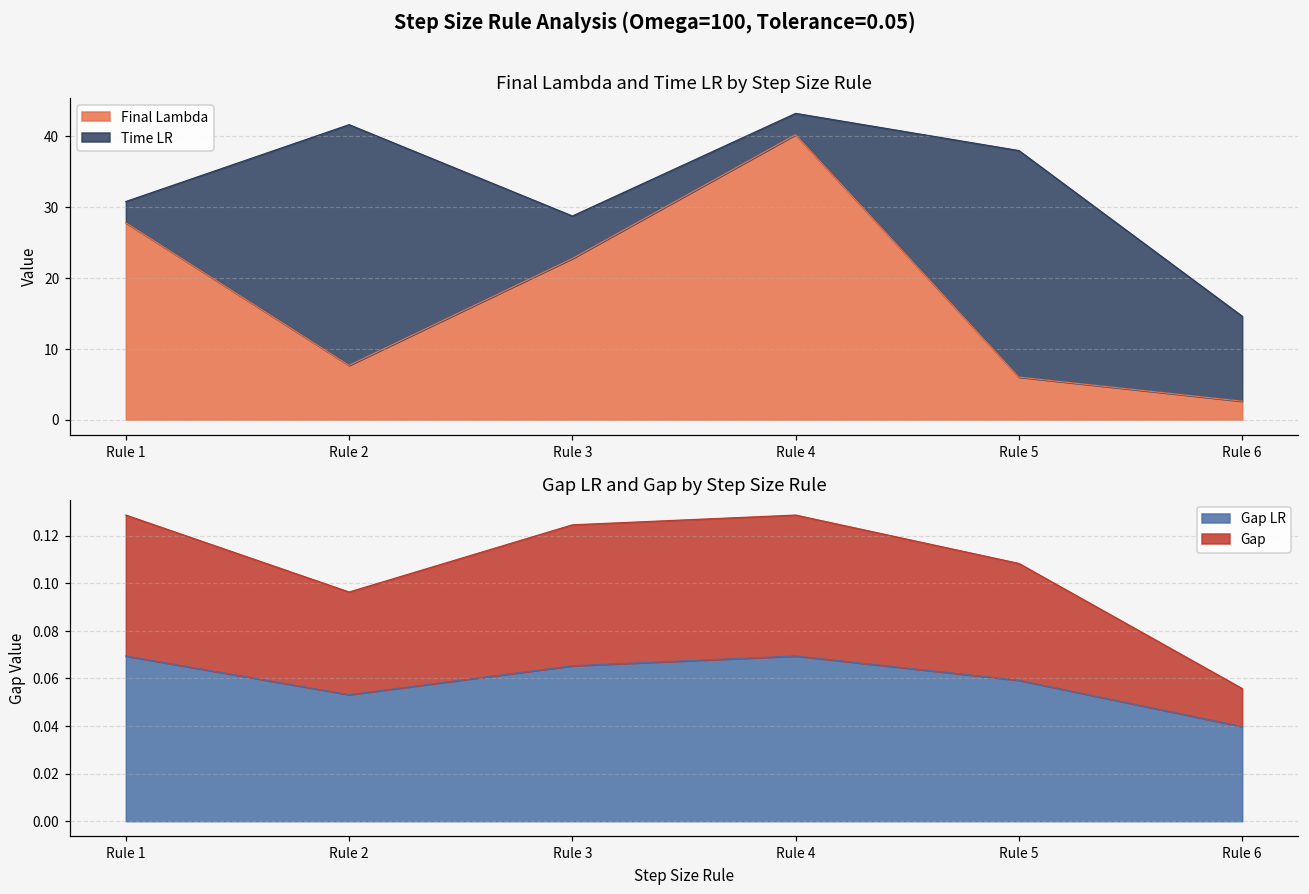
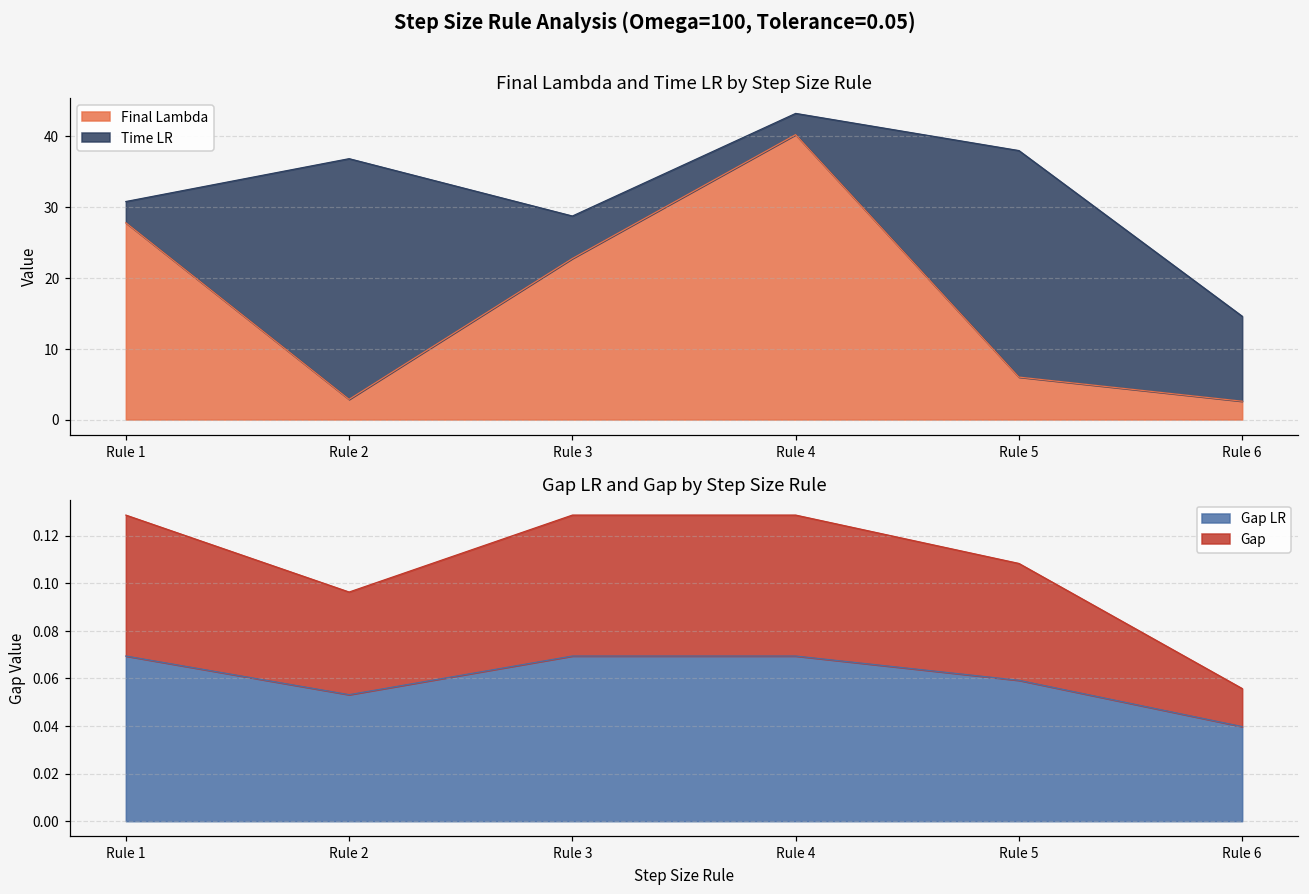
Final Lambda and Time LR by Step Size Rule, Final Lambda, Rule 2: 8 -> 3
Gap LR and Gap by Step Size Rule, Gap LR, Rule 3: 0.065 -> 0.069
